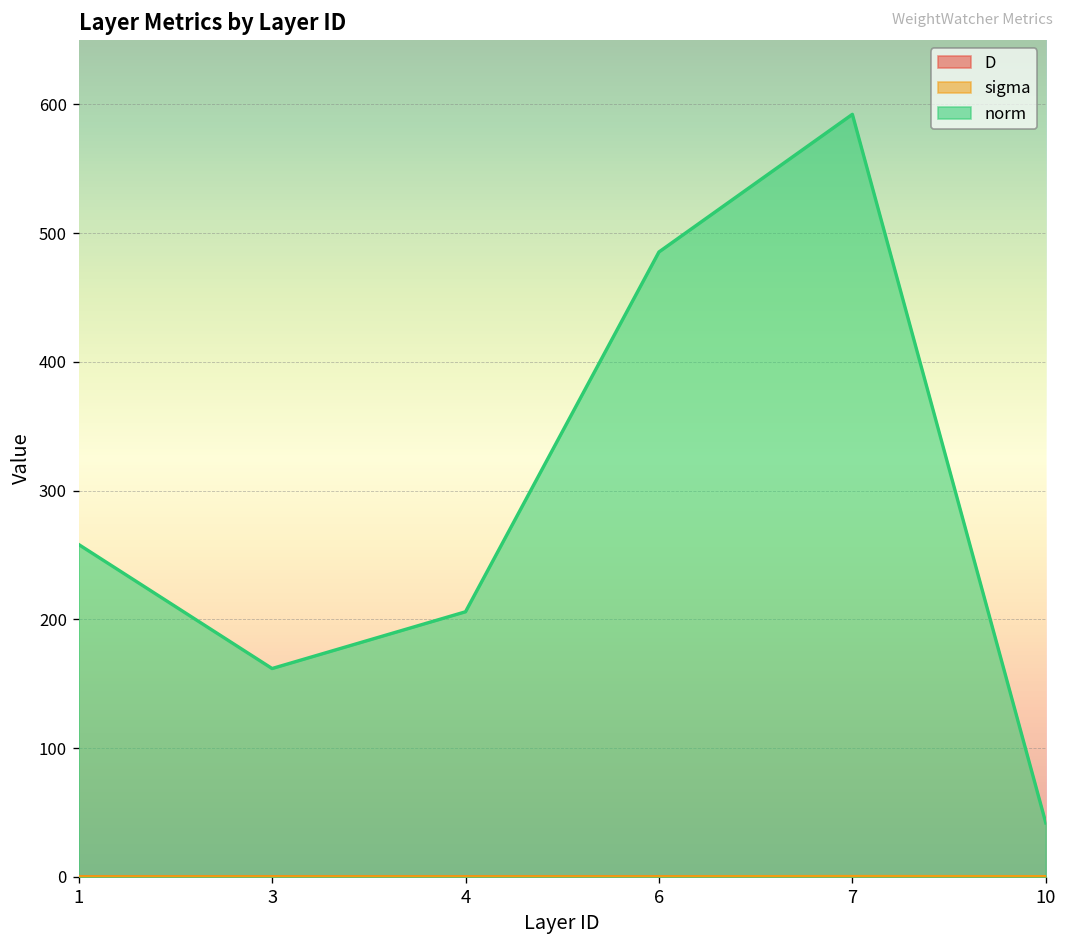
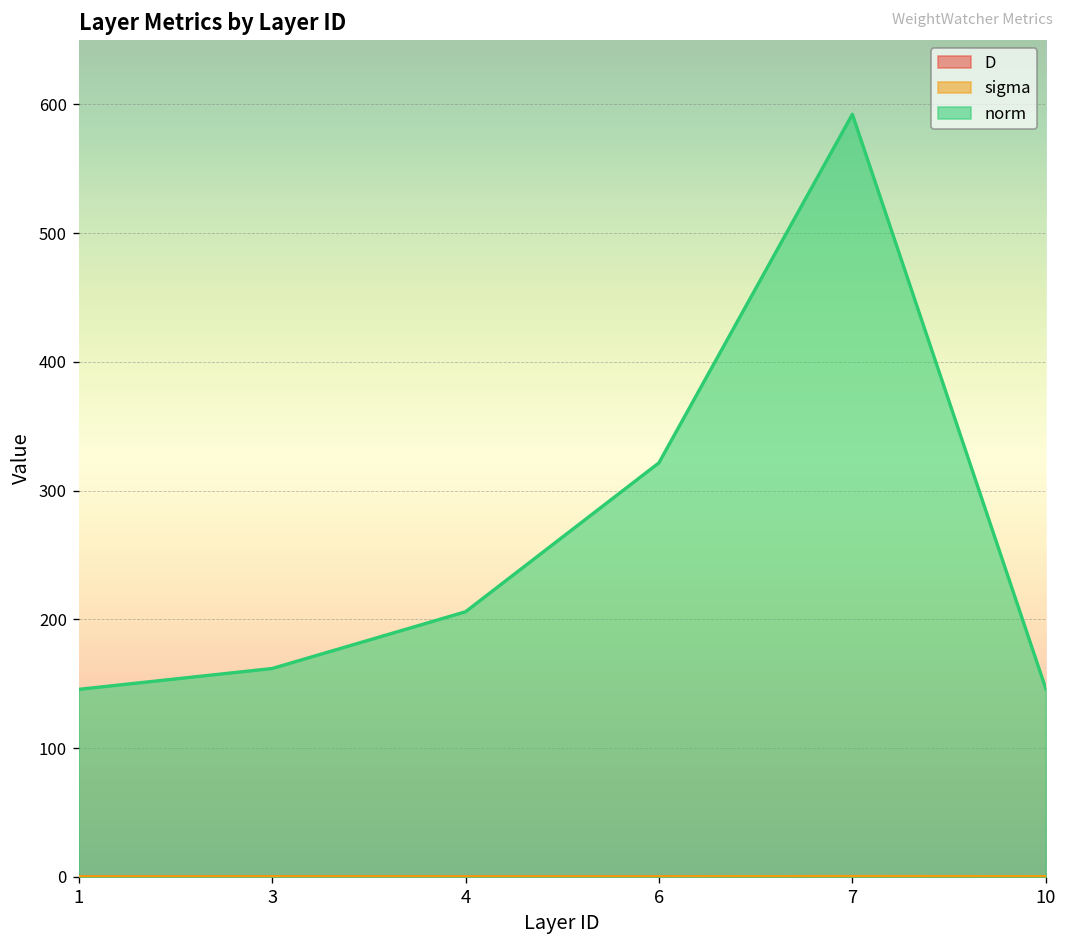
norm, 1: 258 -> 146
norm, 6: 485 -> 322
norm, 10: 42 -> 146
